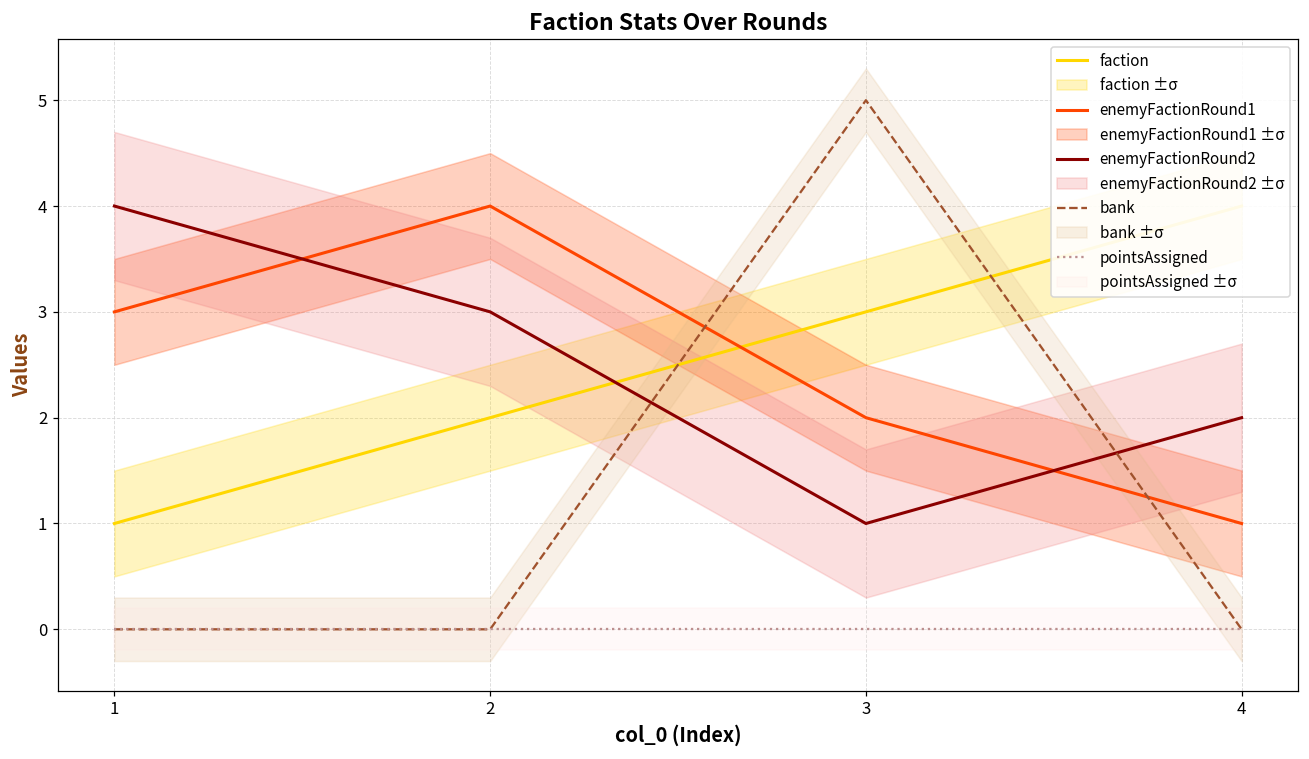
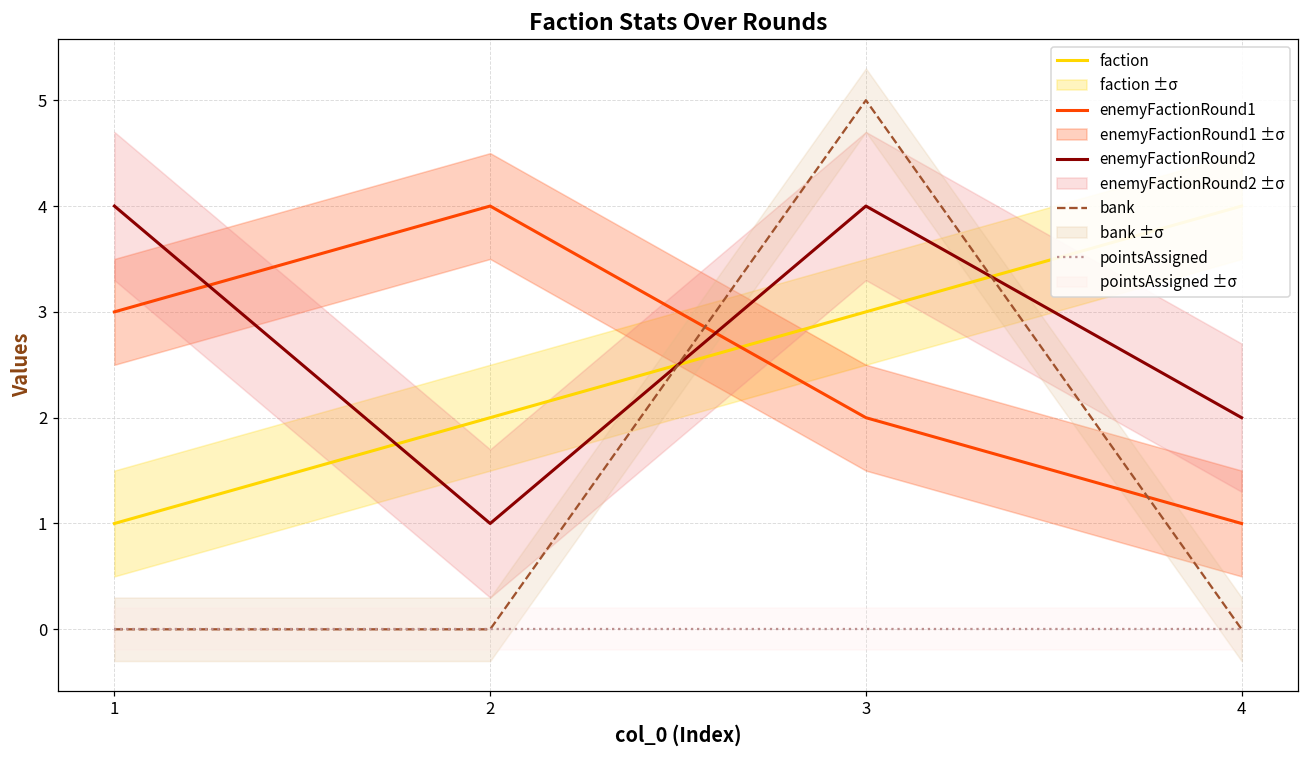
enemyFactionRound2, 2: 3 -> 1
enemyFactionRound2, 3: 1 -> 4
